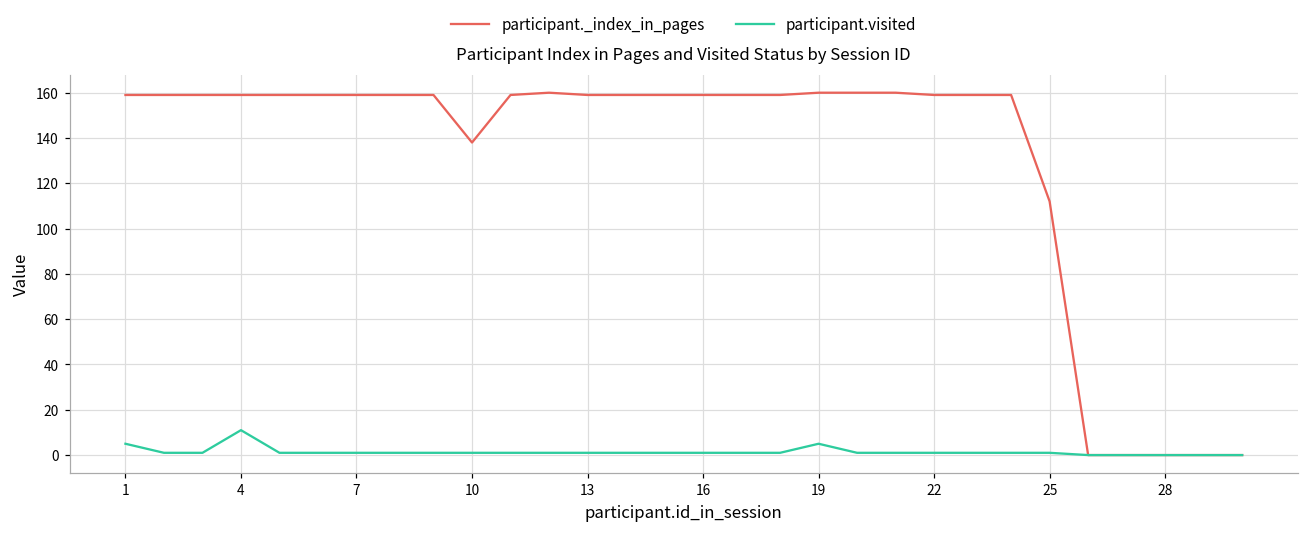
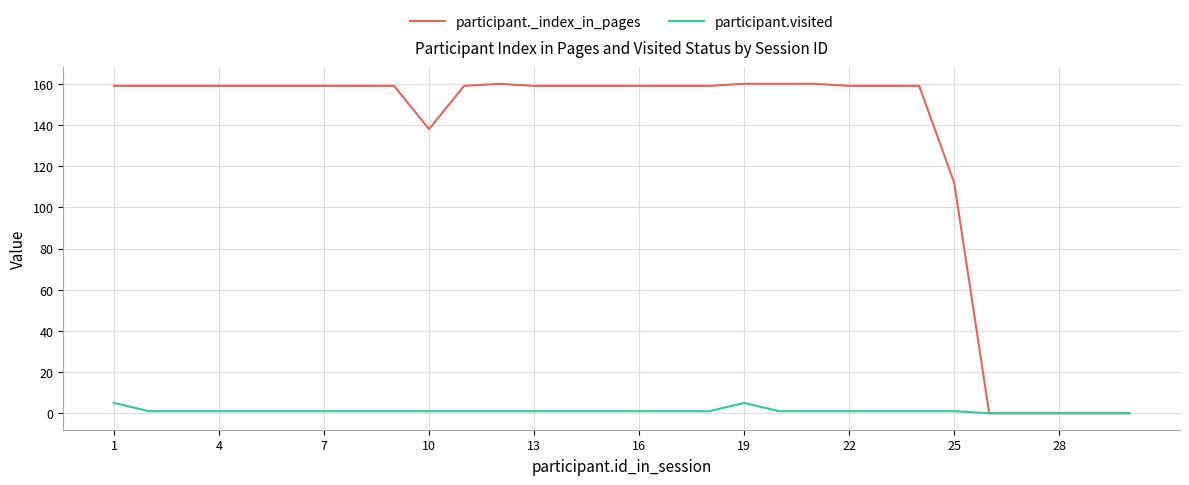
participant.visited, 4: 11 -> 1
